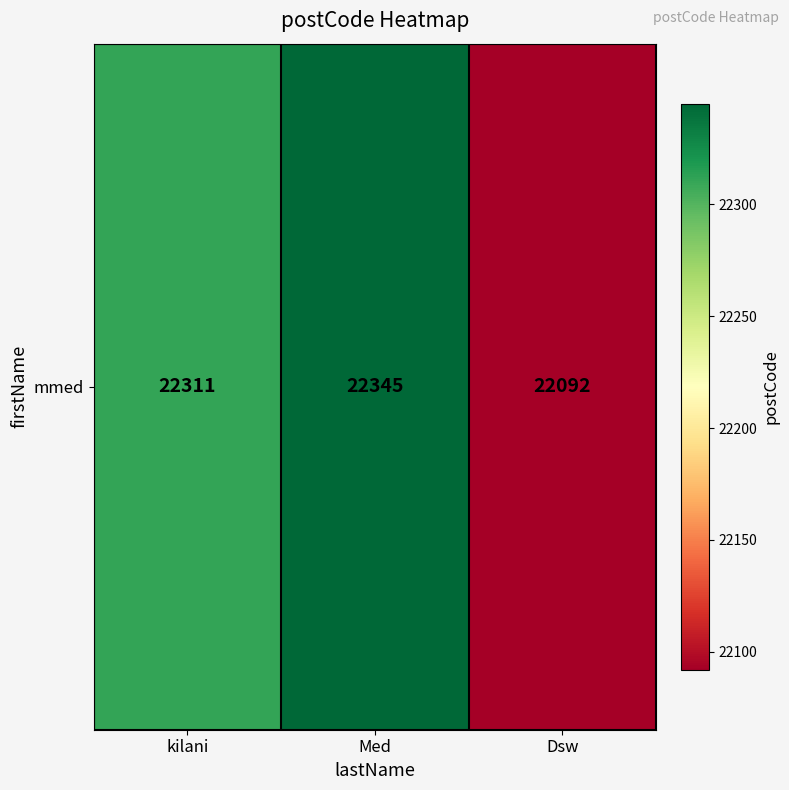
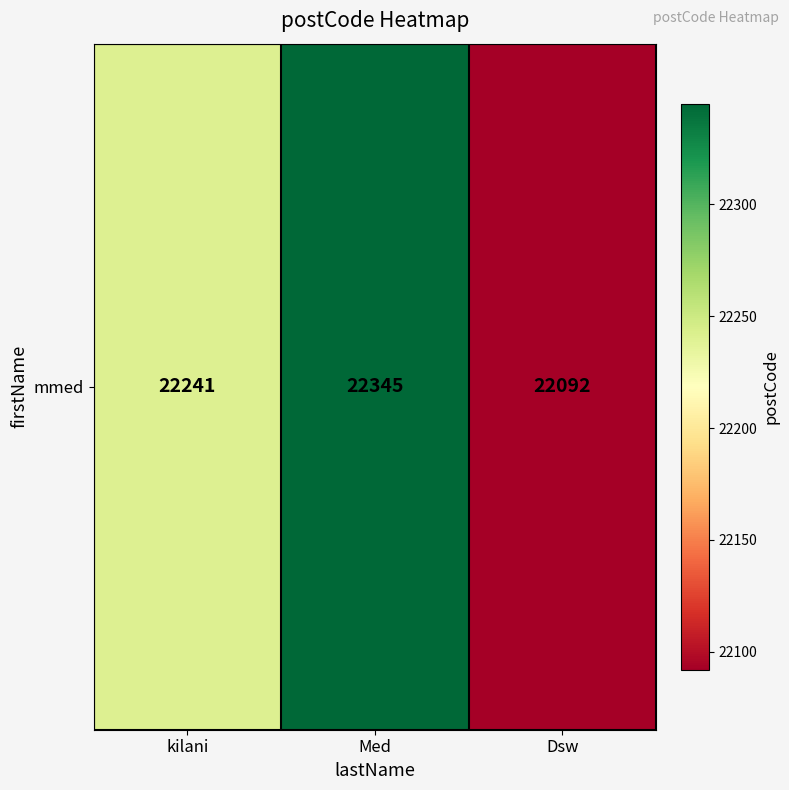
mmed, kilani: 22311 -> 22241
